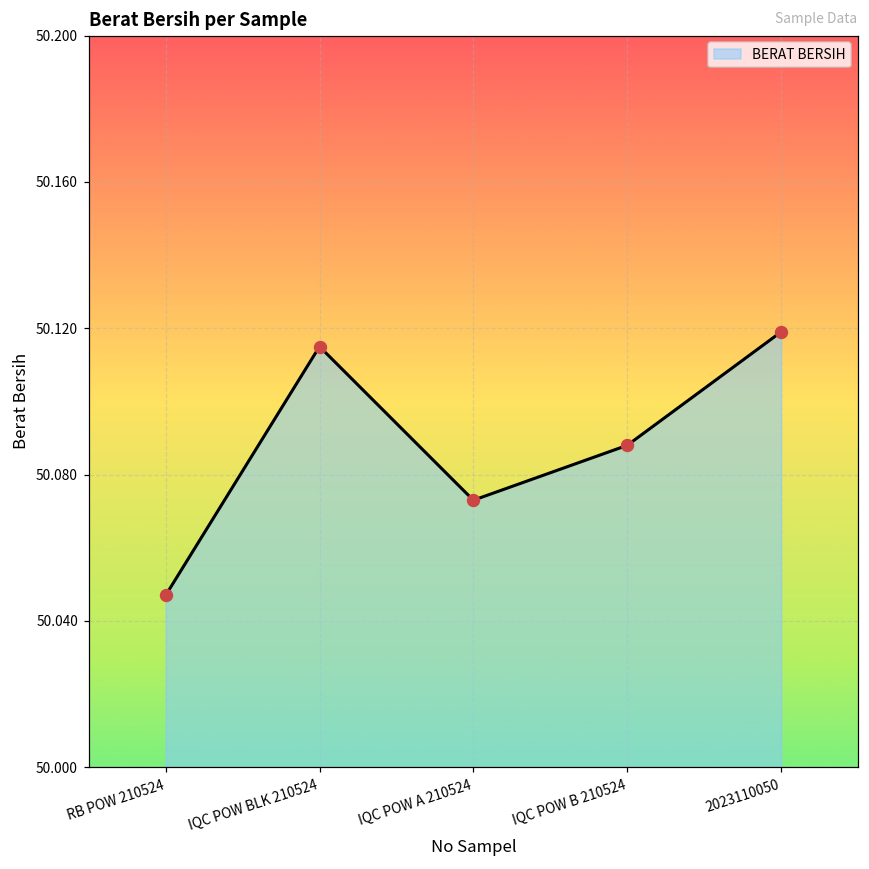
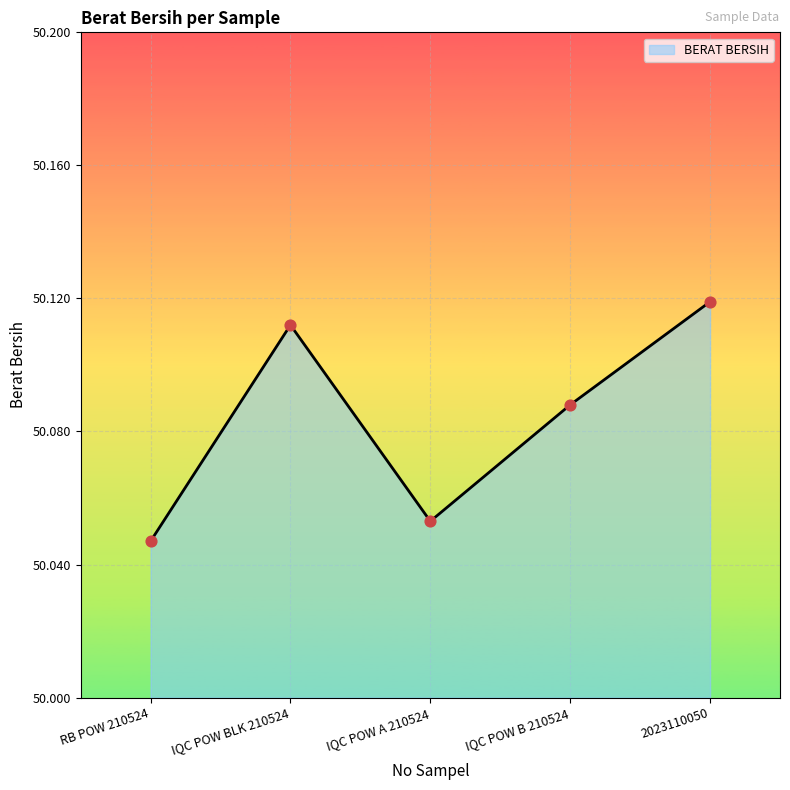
IQC POW BLK 210524: 50.115 -> 50.112
IQC POW A 210524: 50.073 -> 50.053
